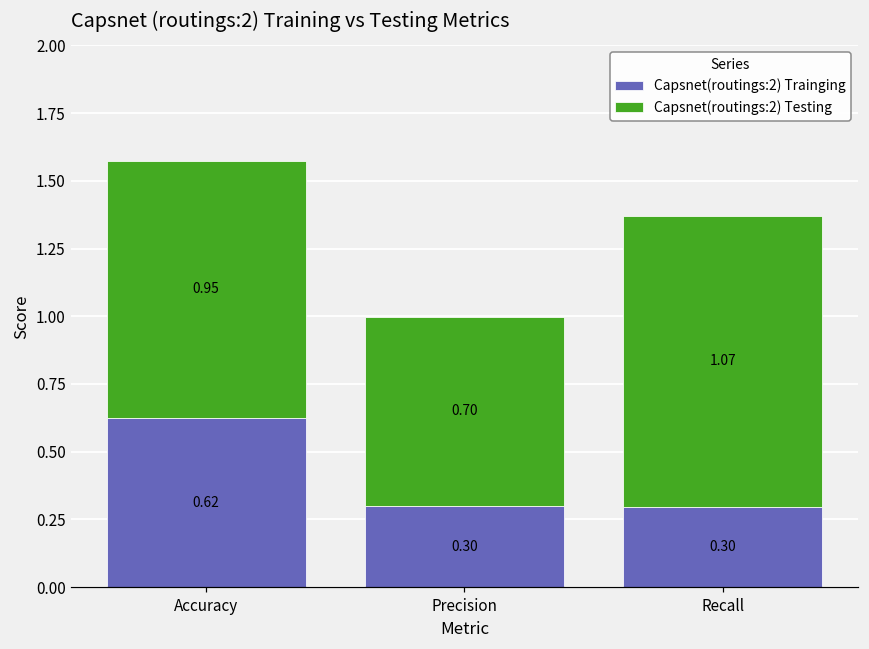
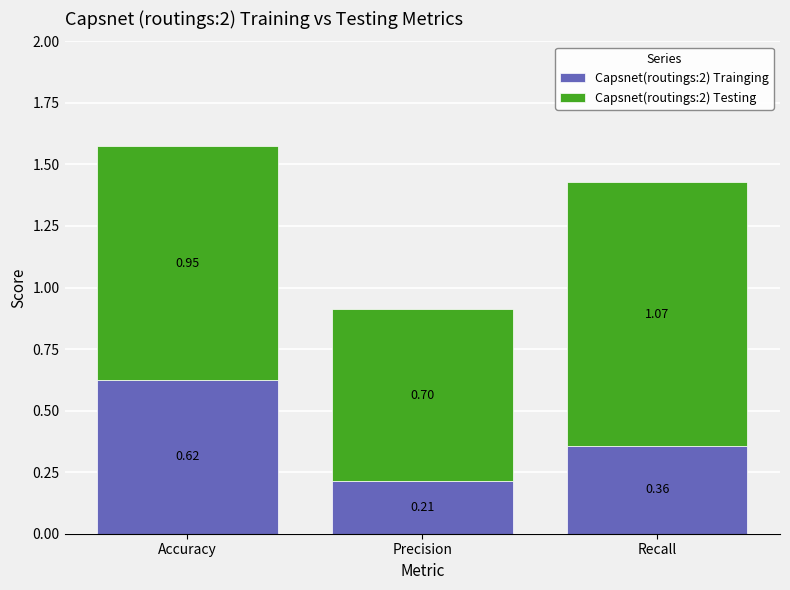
Capsnet(routings:2) Trainging, Precision: 0.30 -> 0.21
Capsnet(routings:2) Trainging, Recall: 0.30 -> 0.36
